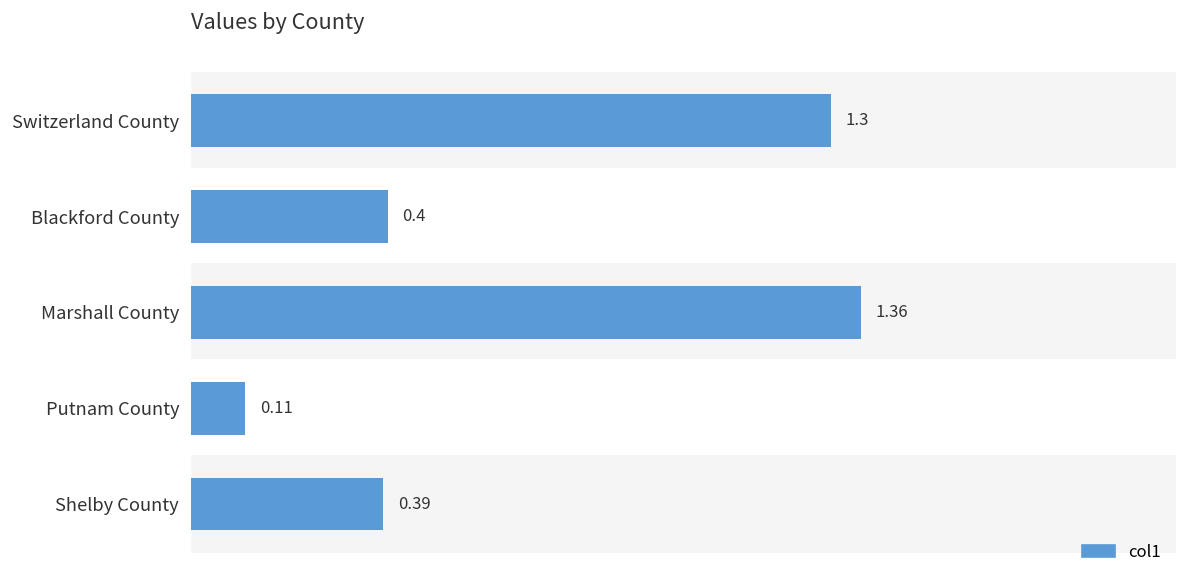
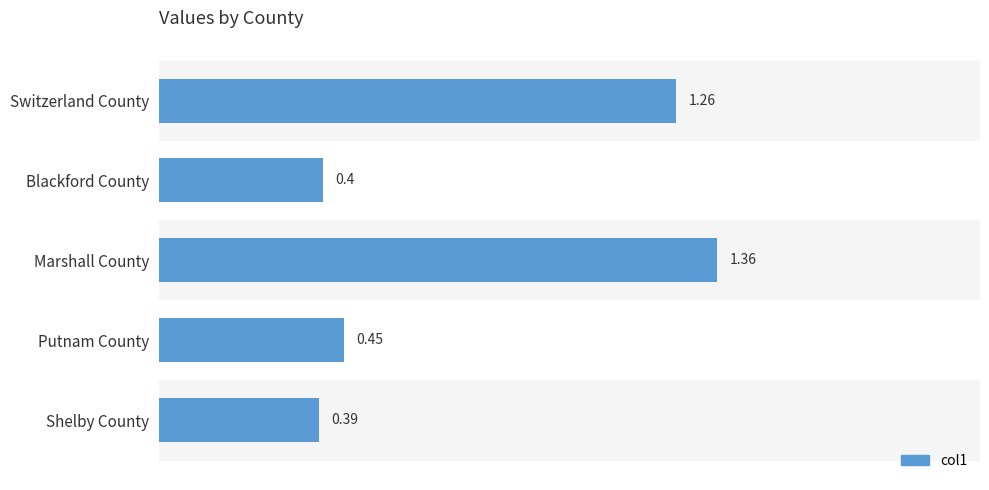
Switzerland County: 1.3 -> 1.26
Putnam County: 0.11 -> 0.45
